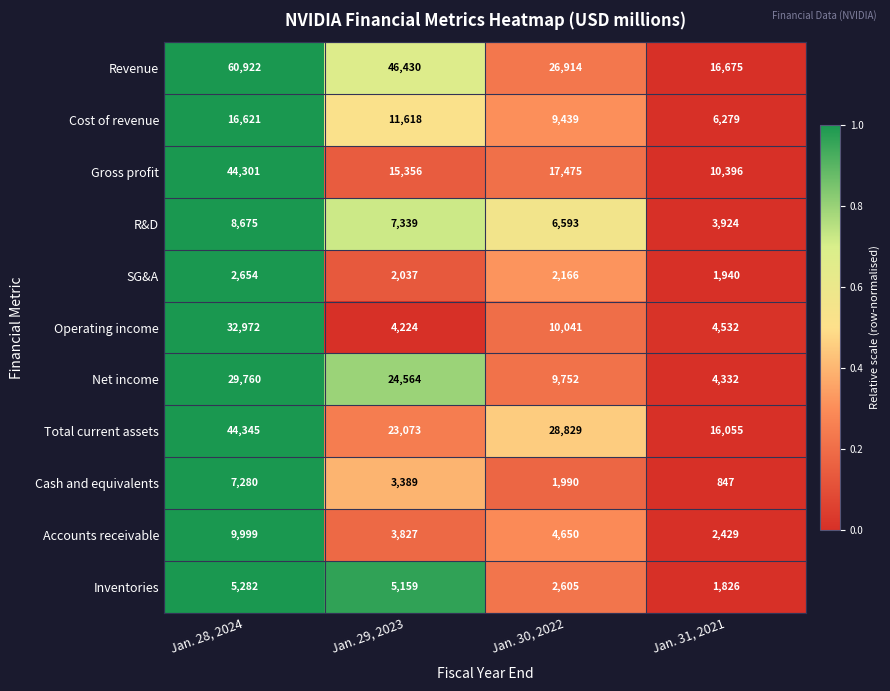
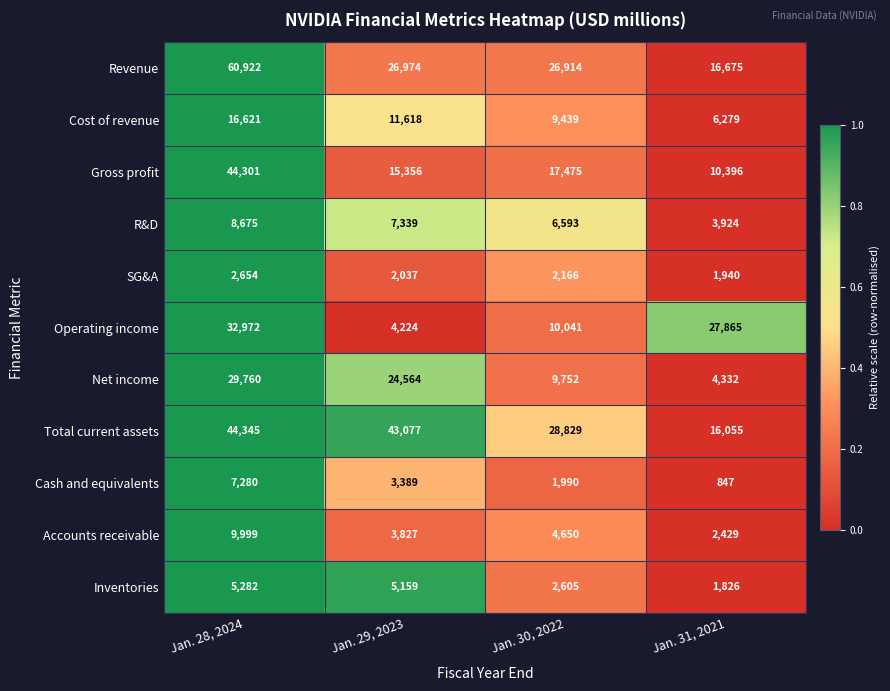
Revenue, Jan. 29, 2023: 46,430 -> 26,974
Operating income, Jan. 31, 2021: 4,532 -> 27,865
Total current assets, Jan. 29, 2023: 23,073 -> 43,077
